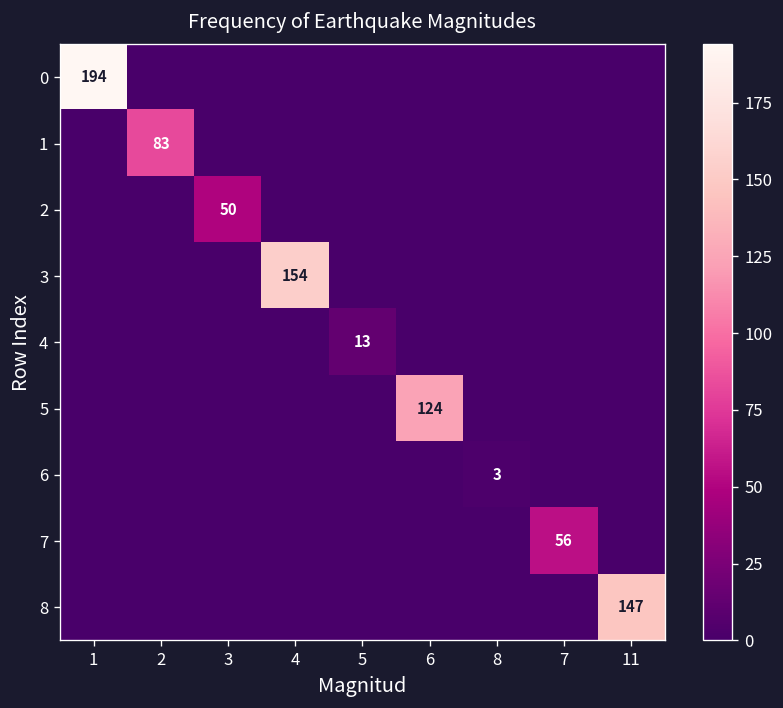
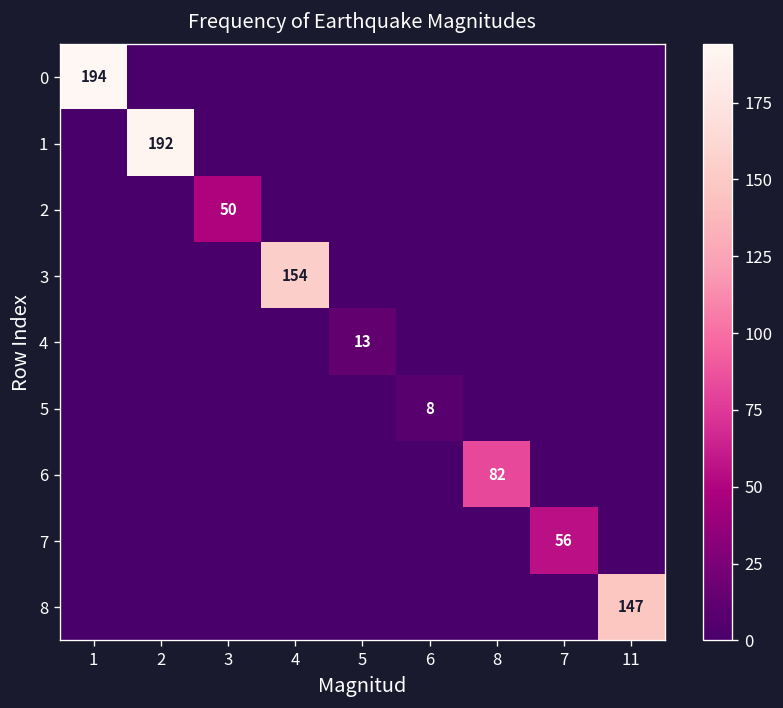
1, 2: 83 -> 192
5, 6: 124 -> 8
6, 8: 3 -> 82
